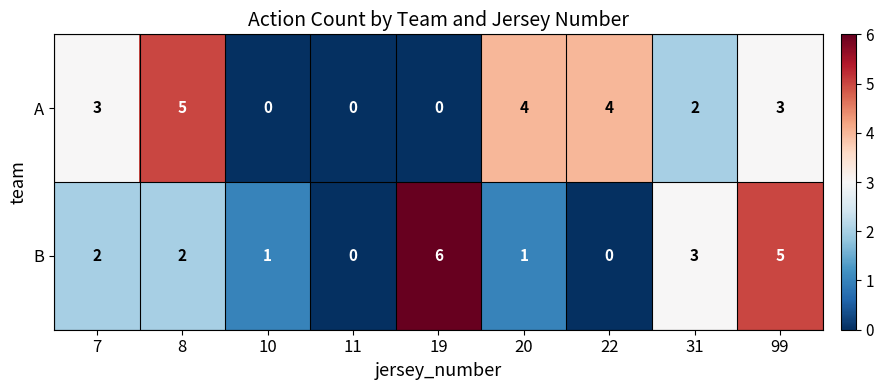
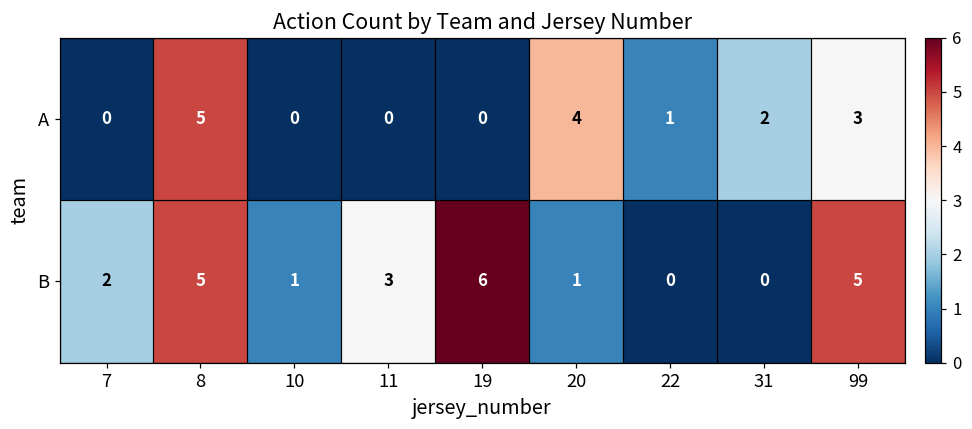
A, 7: 3 -> 0
A, 22: 4 -> 1
B, 8: 2 -> 5
B, 11: 0 -> 3
B, 31: 3 -> 0
